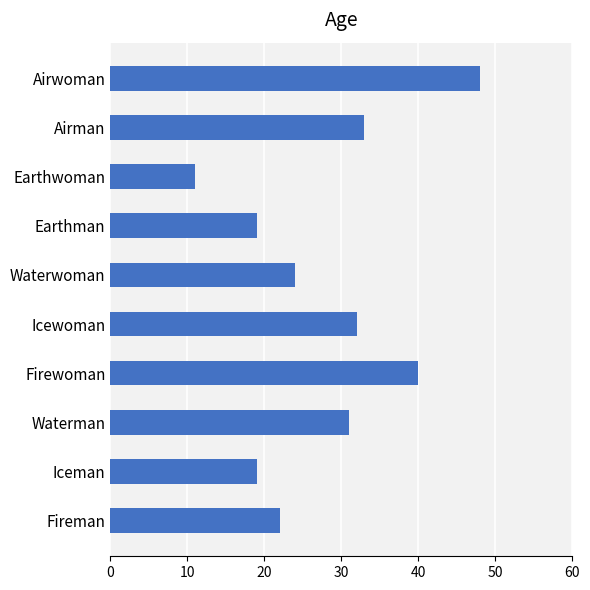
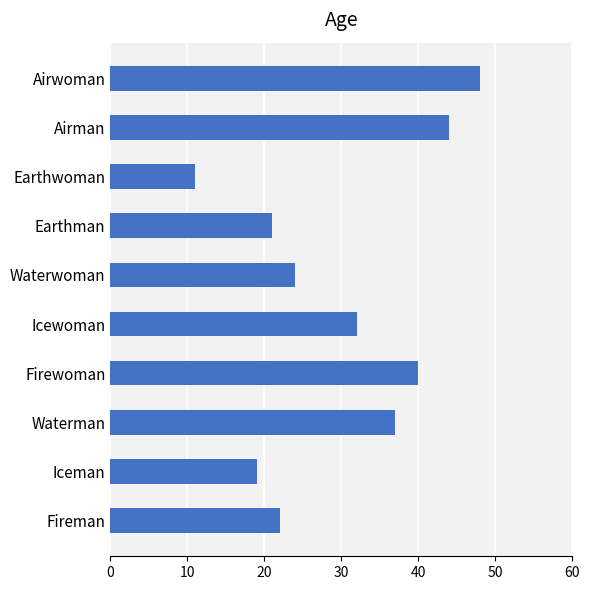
Airman: 33 -> 44
Earthman: 19 -> 21
Waterman: 31 -> 37
